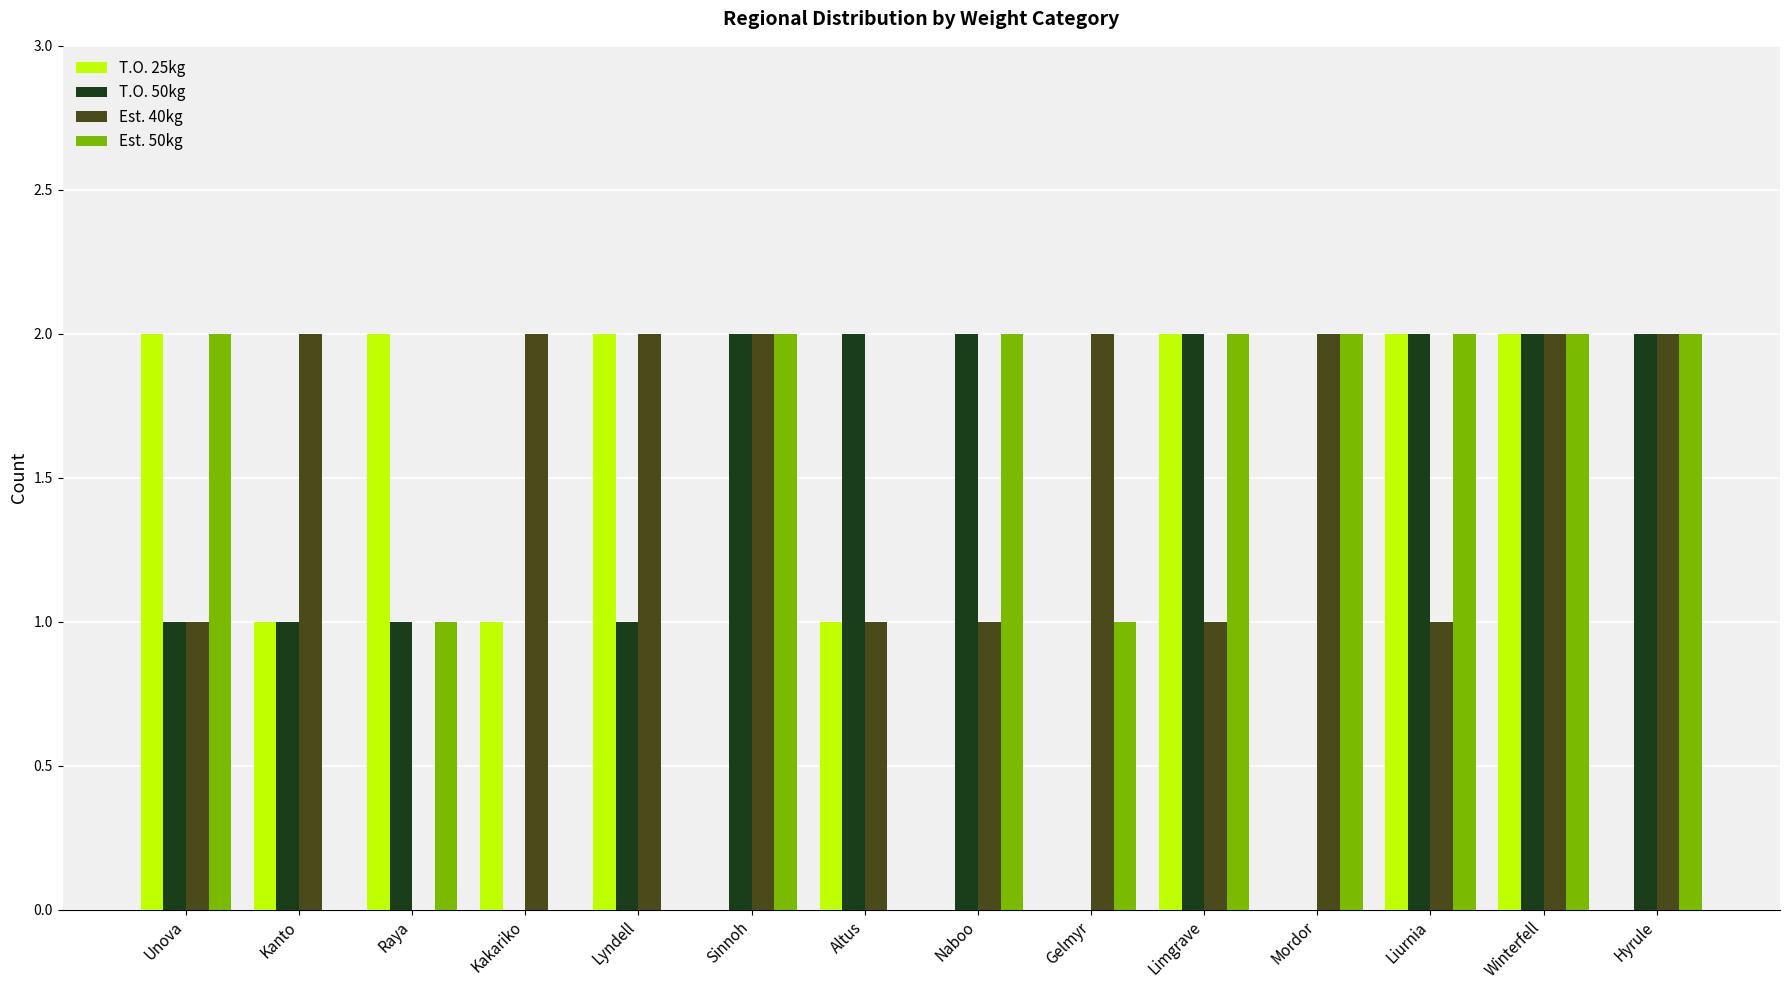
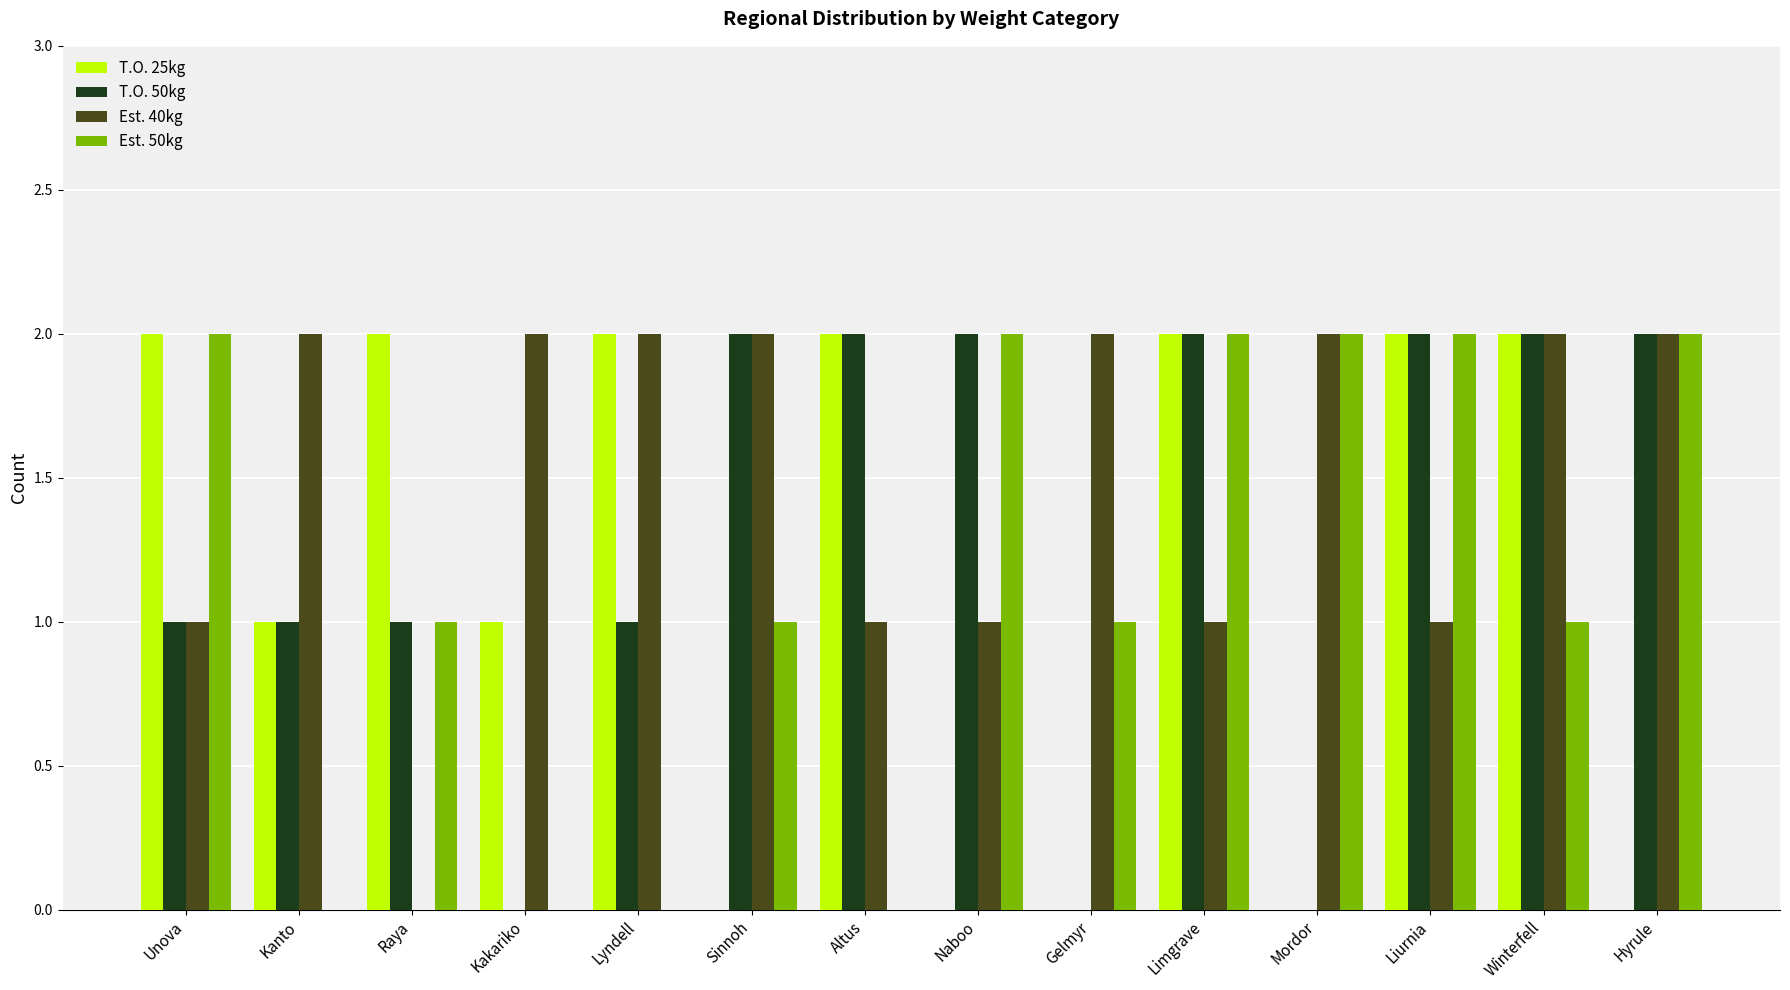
Est. 50kg, Sinnoh: 2 -> 1
T.O. 25kg, Altus: 1 -> 2
Est. 50kg, Winterfell: 2 -> 1
